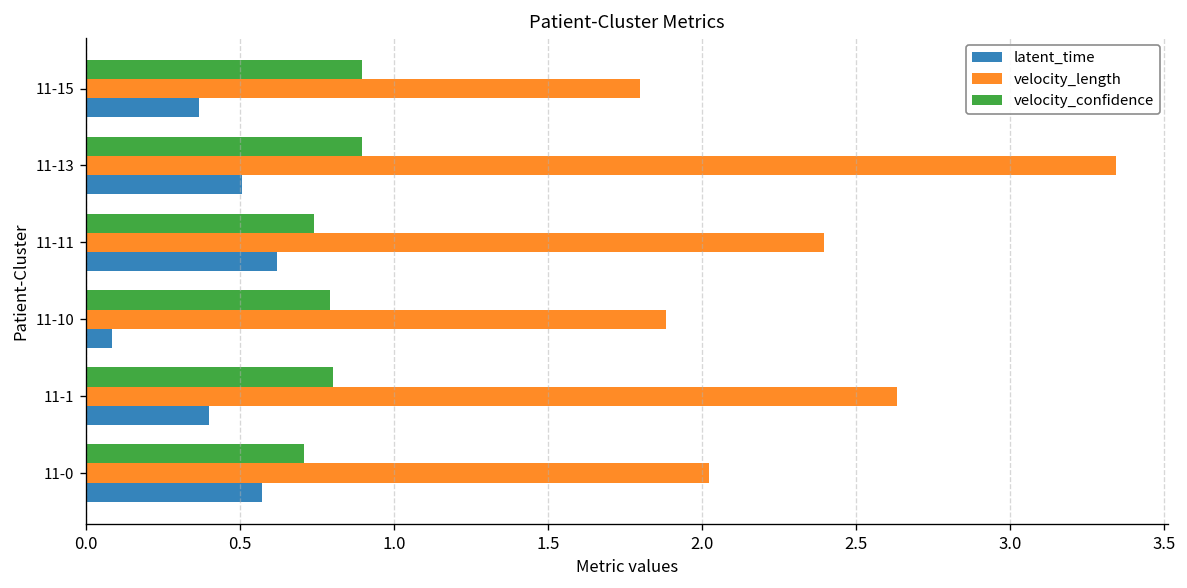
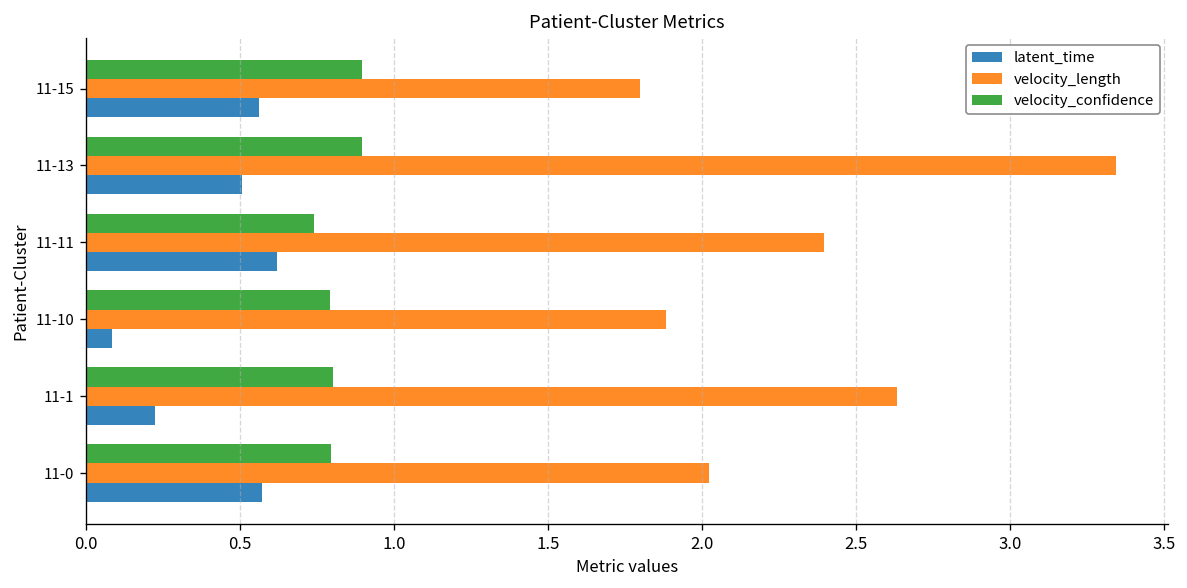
latent_time, 11-15: 0.37 -> 0.56
latent_time, 11-1: 0.40 -> 0.22
velocity_confidence, 11-0: 0.71 -> 0.80
